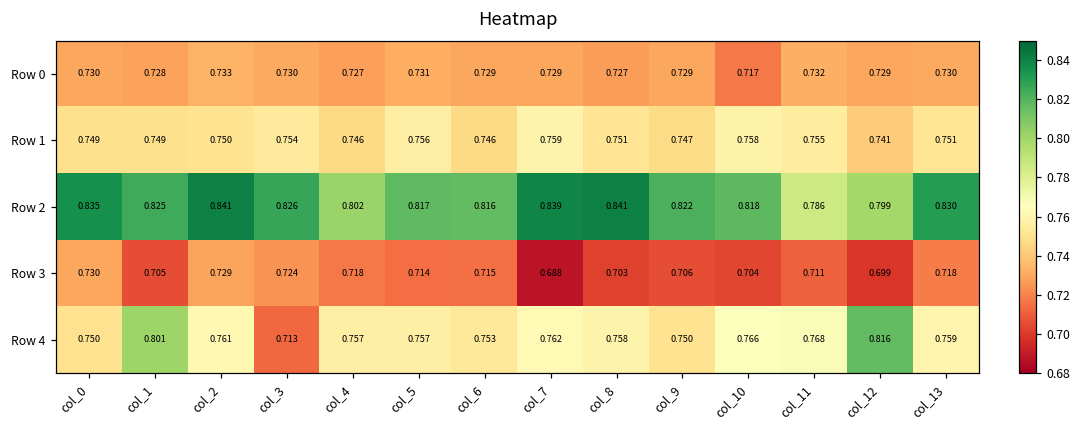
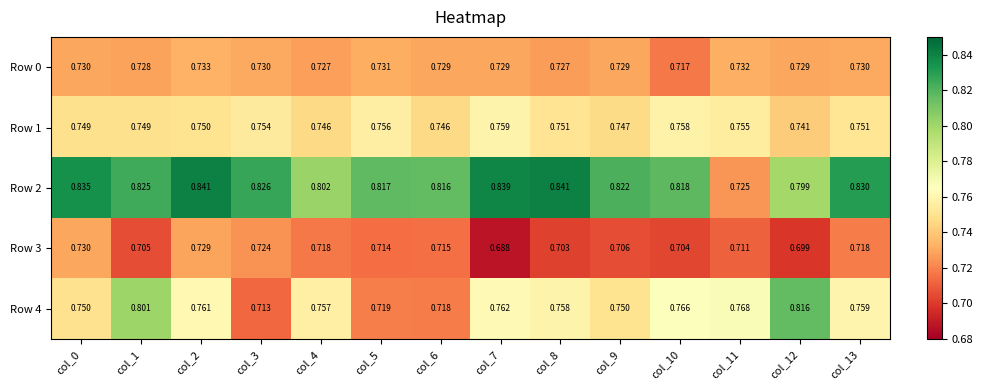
Row 2, col_11: 0.786 -> 0.725
Row 4, col_5: 0.757 -> 0.719
Row 4, col_6: 0.753 -> 0.718
